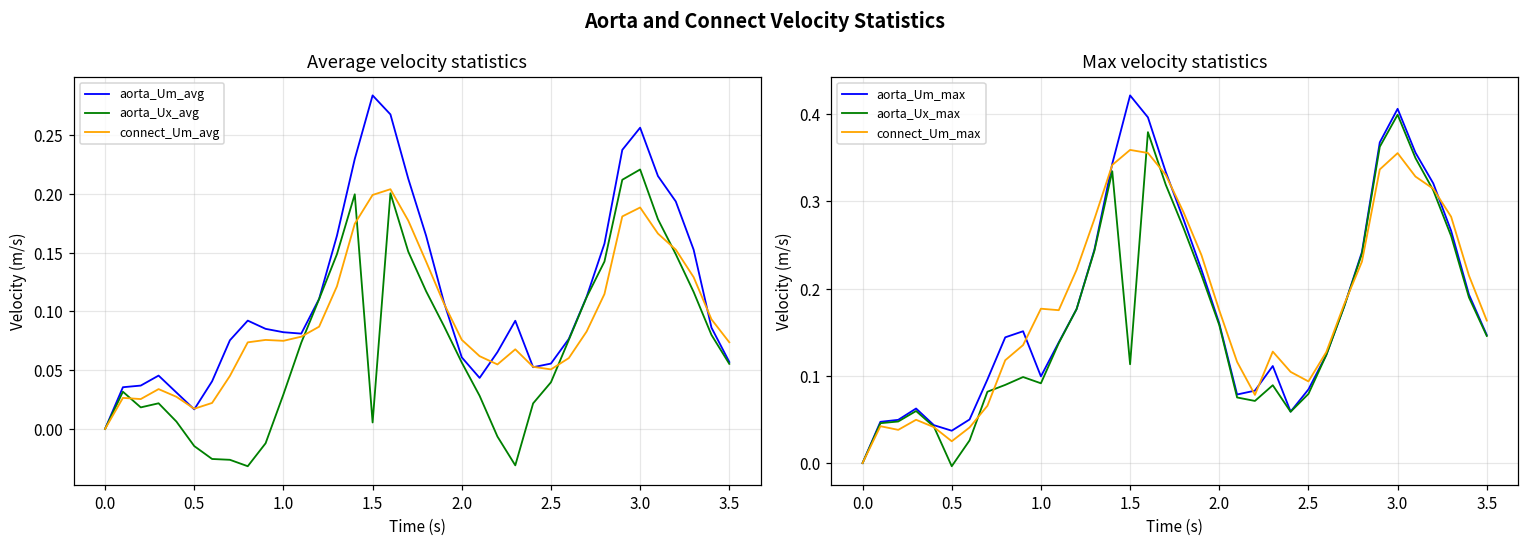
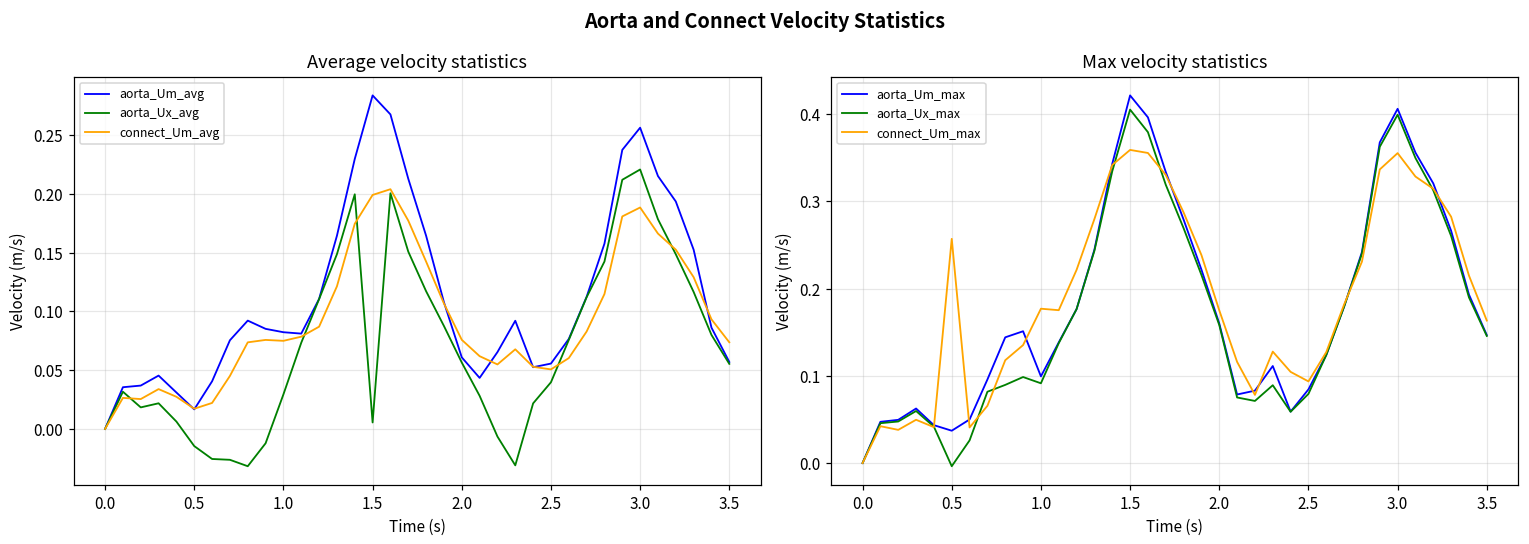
Max velocity statistics, connect_Um_max, 0.5: 0.02 -> 0.26
Max velocity statistics, aorta_Ux_max, 1.5: 0.11 -> 0.41
